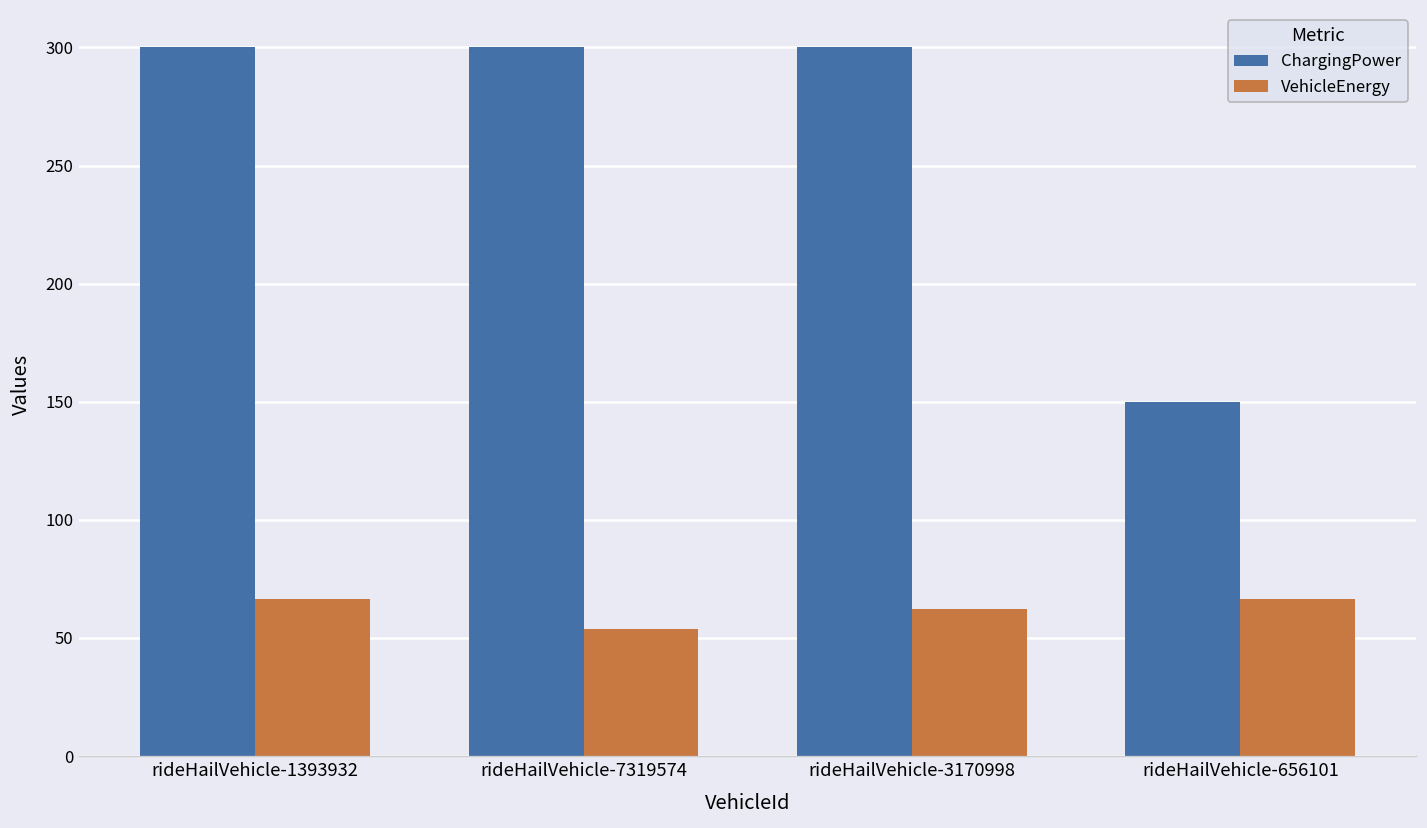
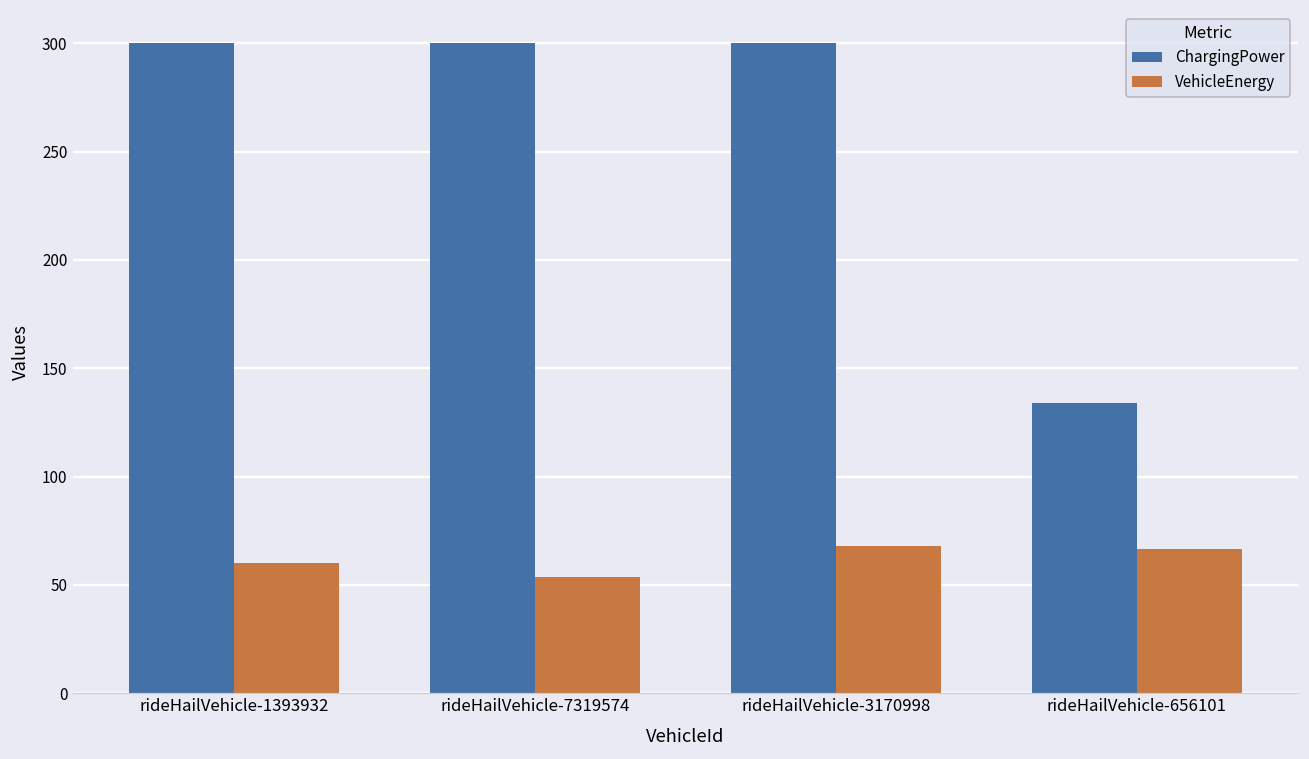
VehicleEnergy, rideHailVehicle-1393932: 67 -> 60
VehicleEnergy, rideHailVehicle-3170998: 62 -> 68
ChargingPower, rideHailVehicle-656101: 150 -> 134
